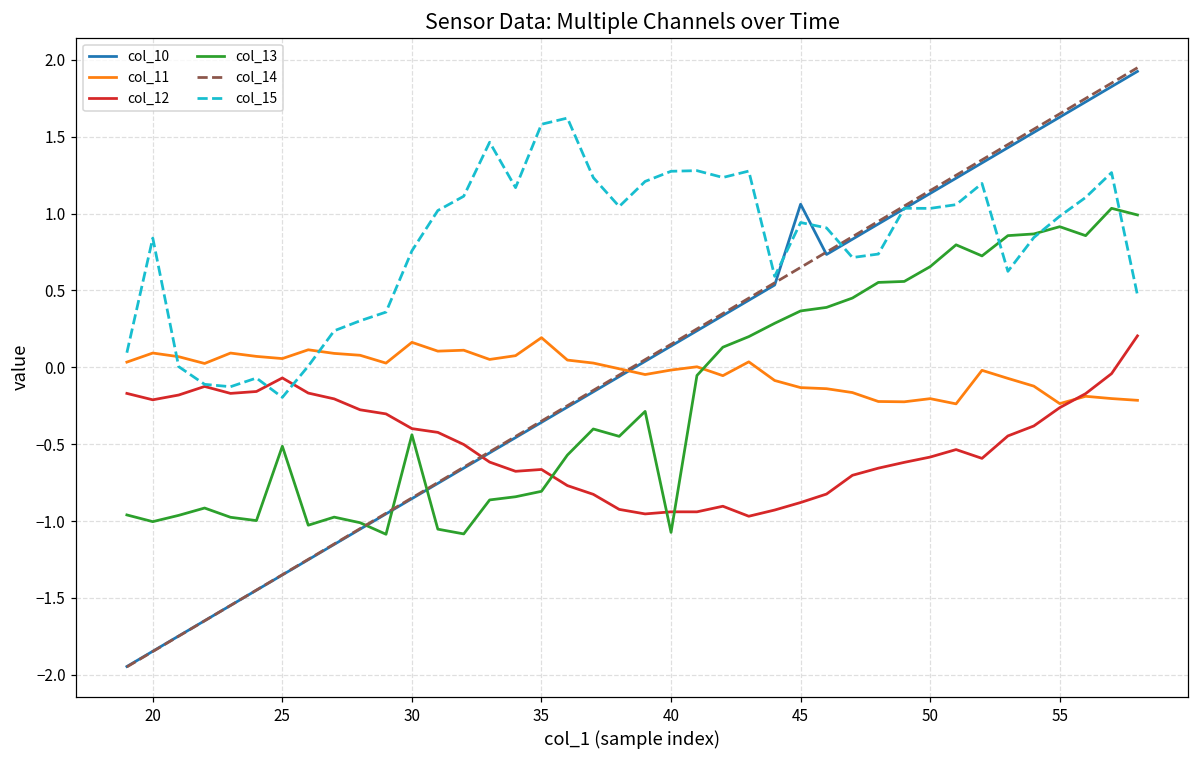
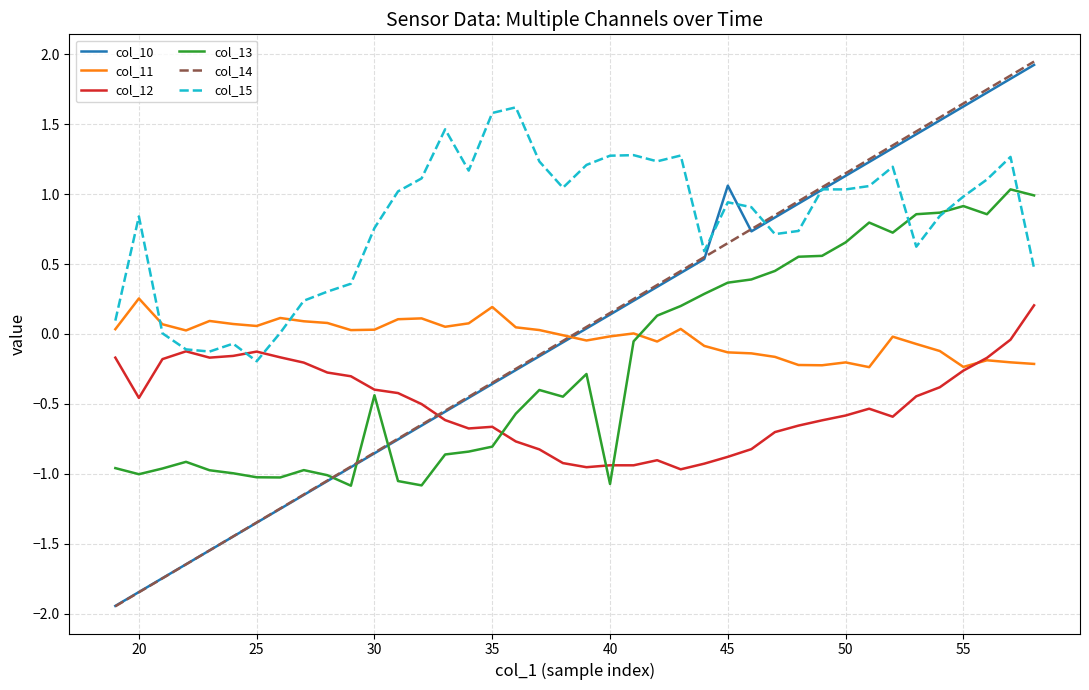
col_11, 20: 0.09 -> 0.25
col_12, 20: -0.21 -> -0.46
col_12, 25: -0.07 -> -0.13
col_13, 25: -0.51 -> -1.03
col_11, 30: 0.16 -> 0.03
